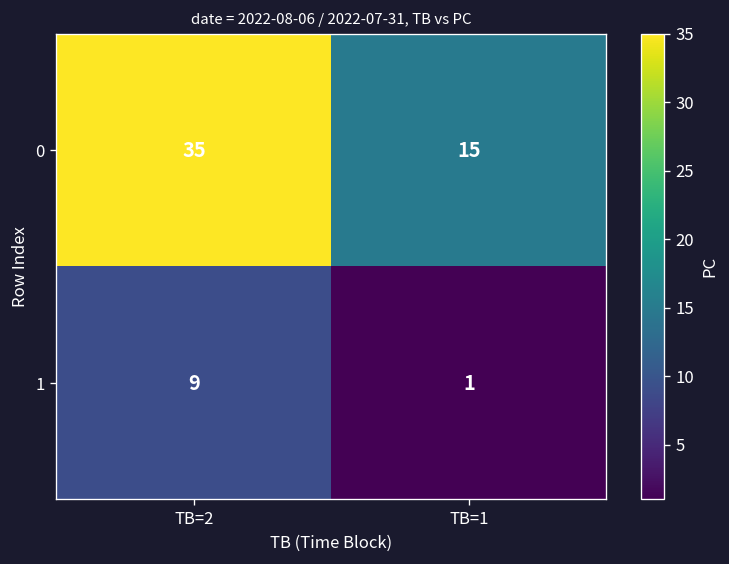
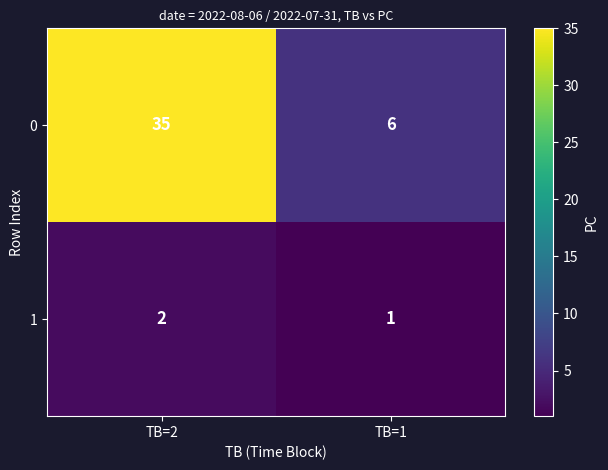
0, TB=1: 15 -> 6
1, TB=2: 9 -> 2
